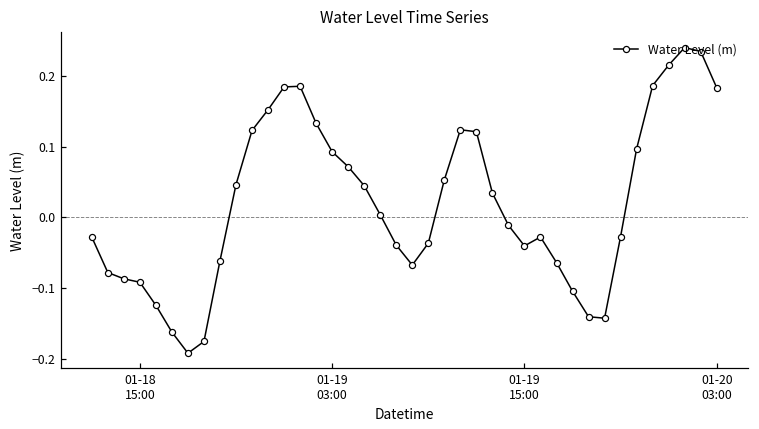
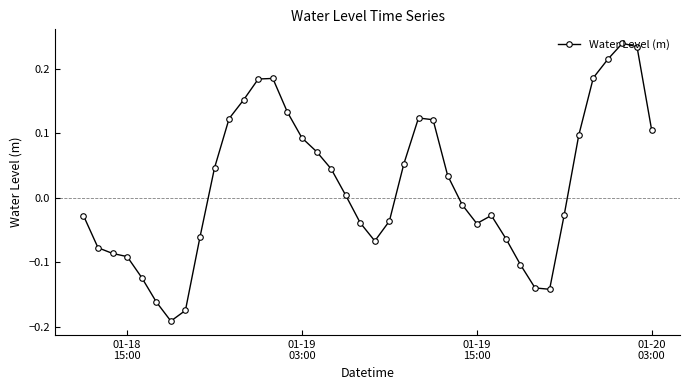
01-20 03:00: 0.18 -> 0.11
